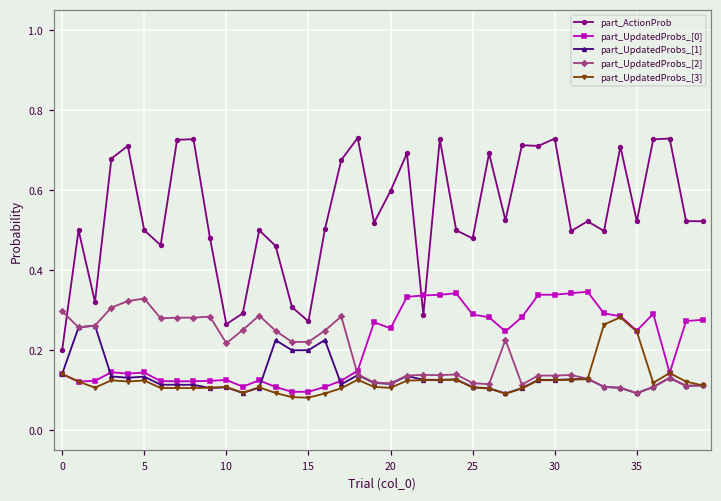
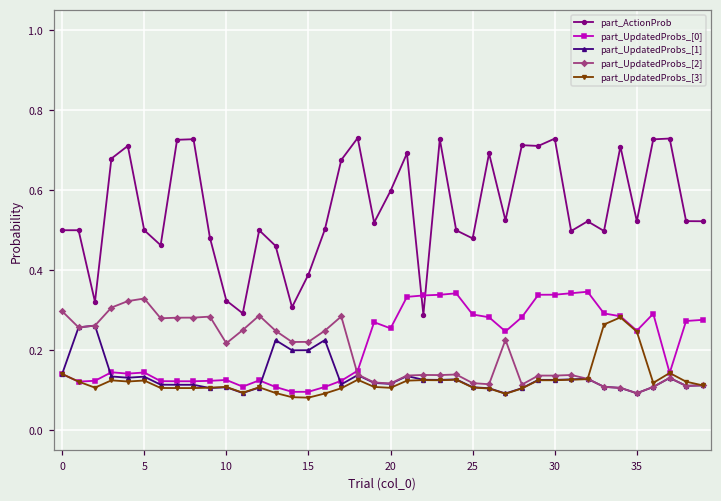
part_ActionProb, 0: 0.2 -> 0.5
part_ActionProb, 10: 0.27 -> 0.32
part_ActionProb, 15: 0.27 -> 0.39
